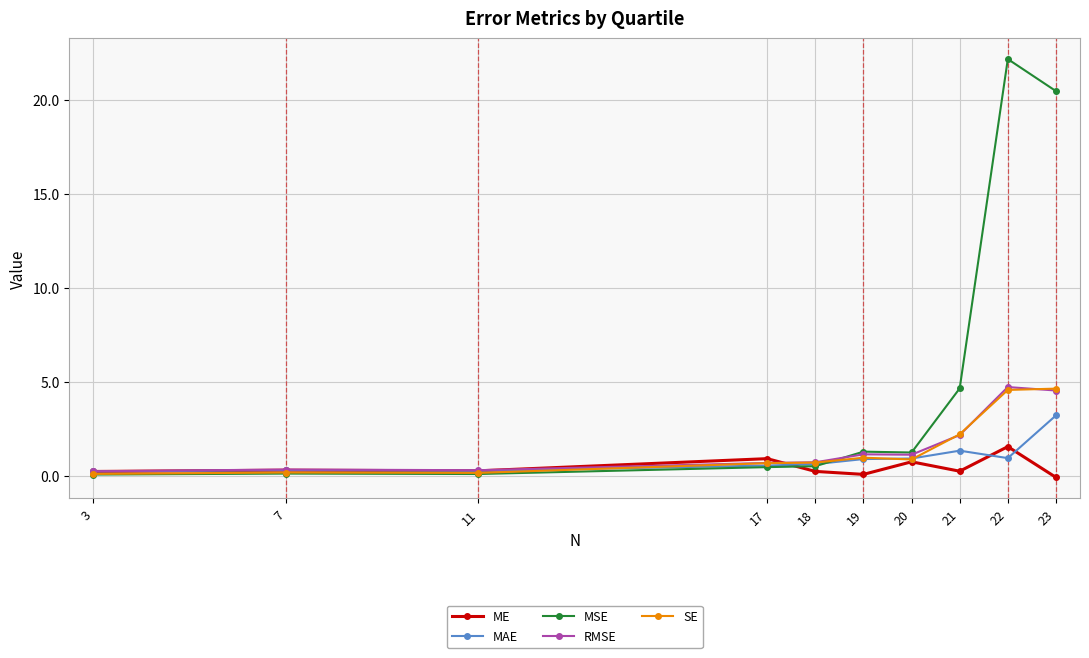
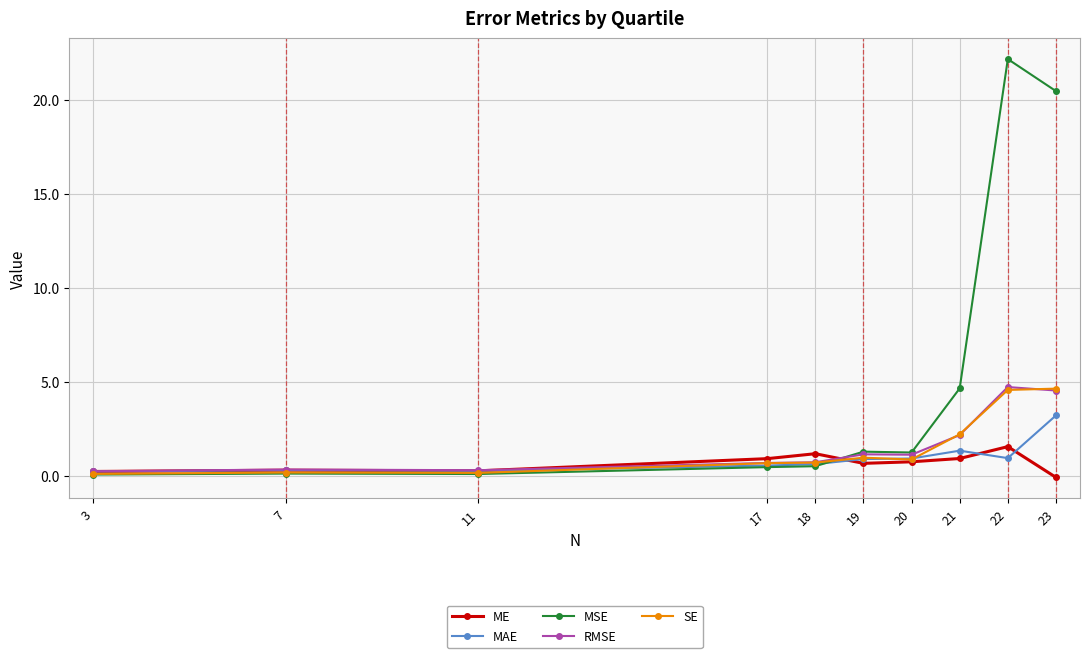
ME, 18: 0.2 -> 1.2
ME, 19: 0.1 -> 0.6
ME, 21: 0.2 -> 0.9
